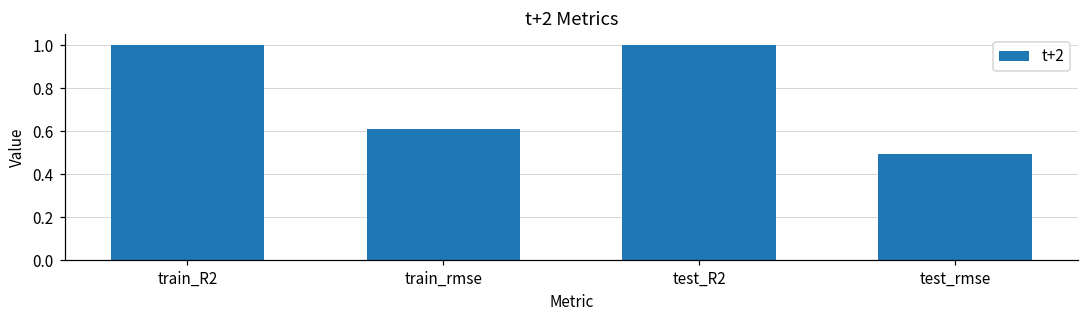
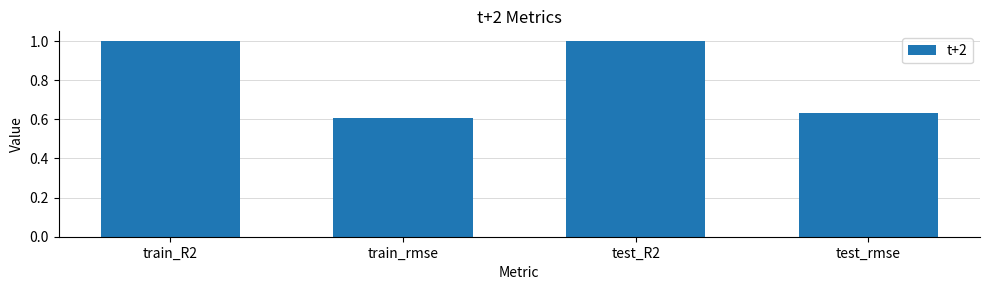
test_rmse: 0.49 -> 0.63
